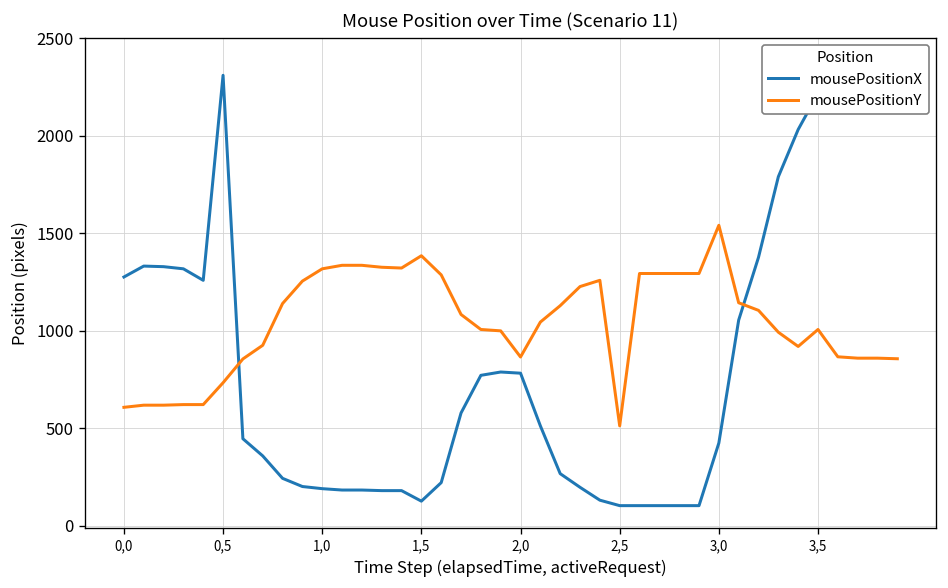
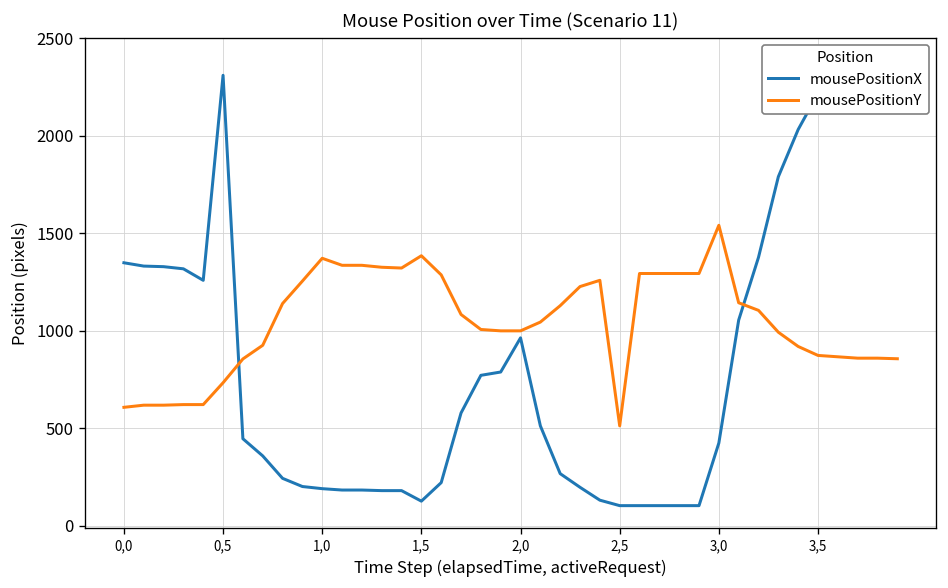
mousePositionX, 0,0: 1280 -> 1350
mousePositionY, 1,0: 1320 -> 1370
mousePositionX, 2,0: 780 -> 960
mousePositionY, 2,0: 870 -> 1000
mousePositionY, 3,5: 1010 -> 870
